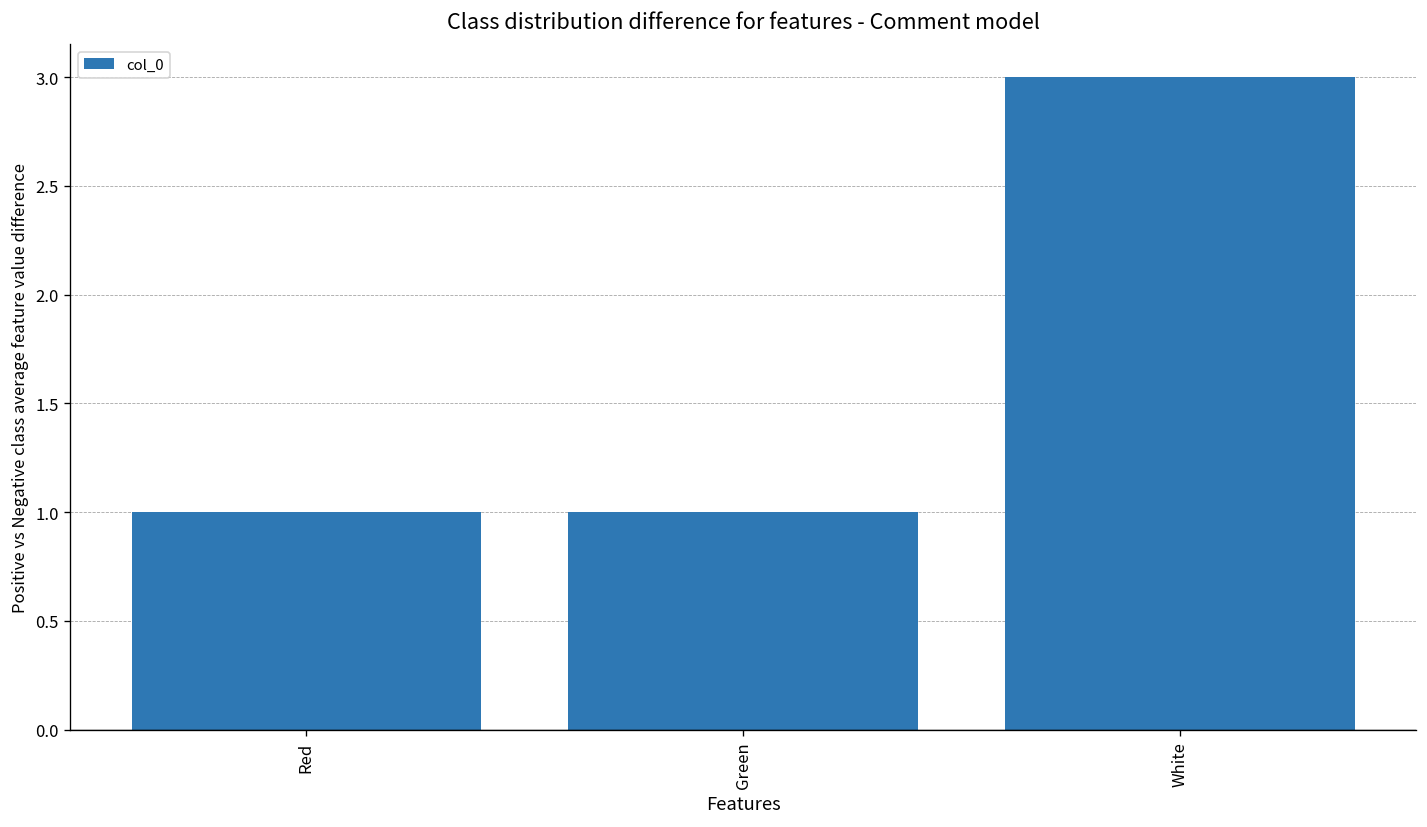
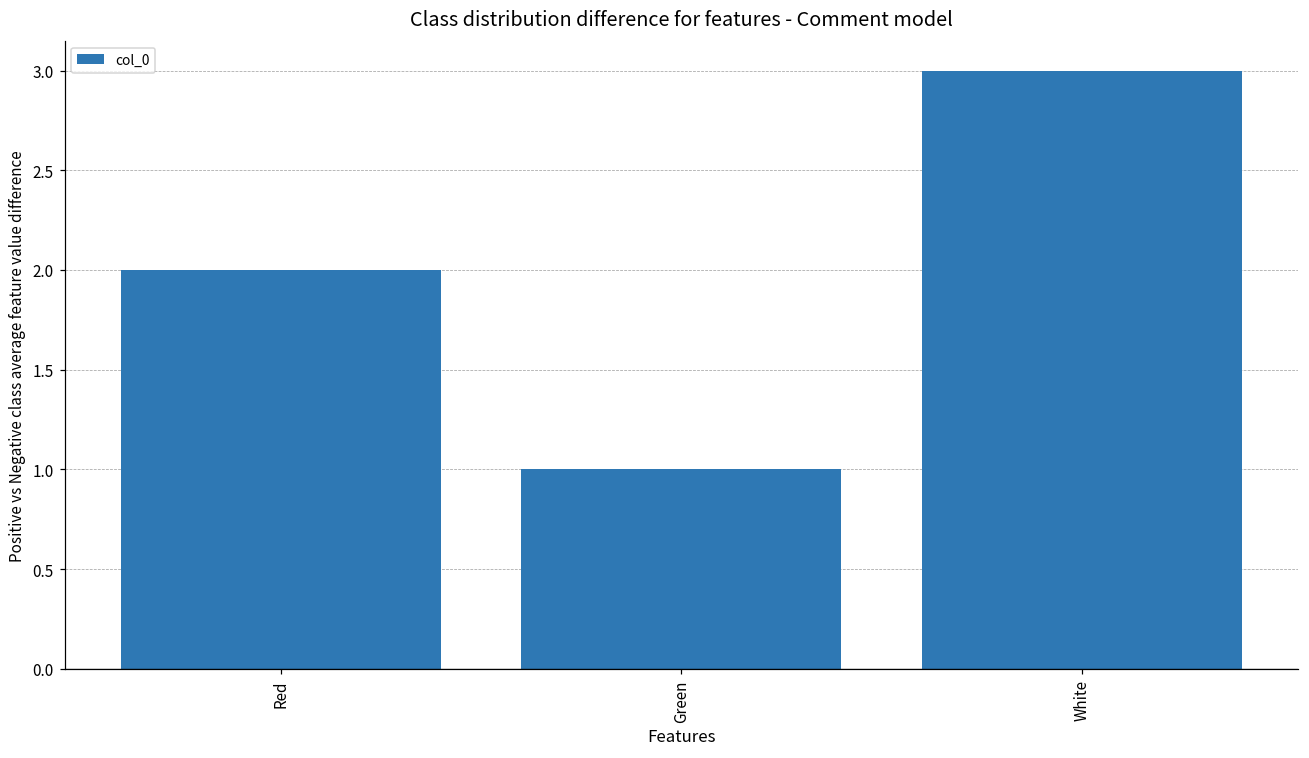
Red: 1 -> 2
